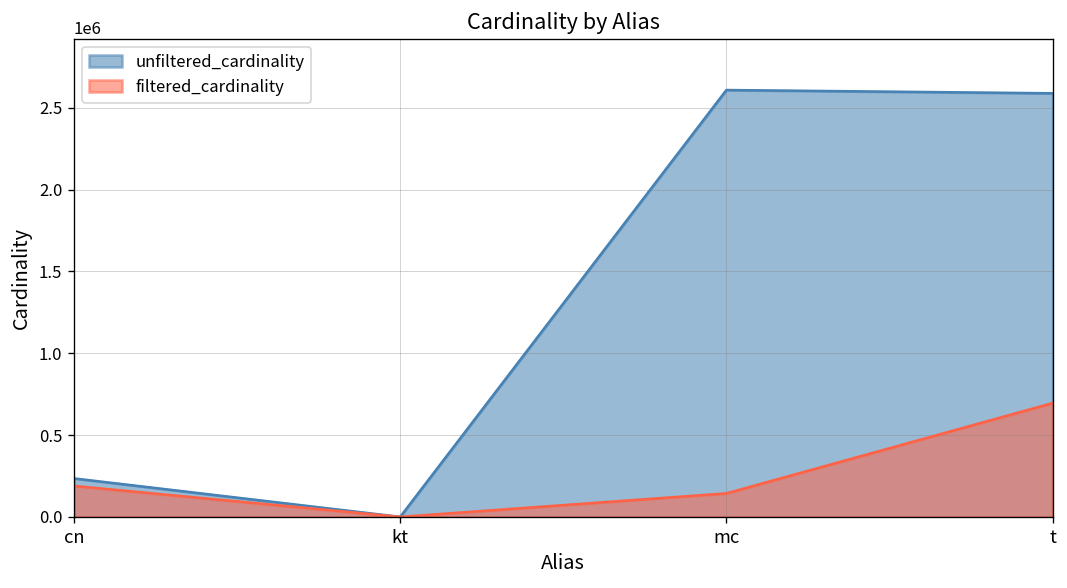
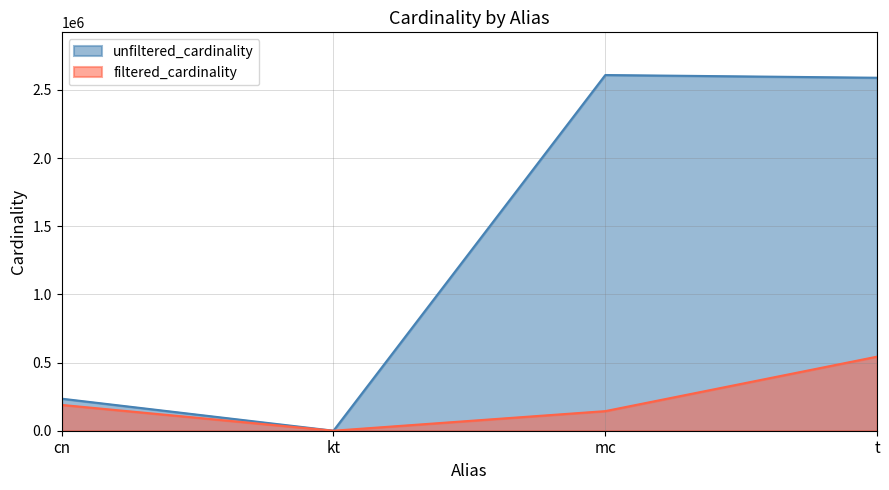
filtered_cardinality, t: 700000 -> 540000
